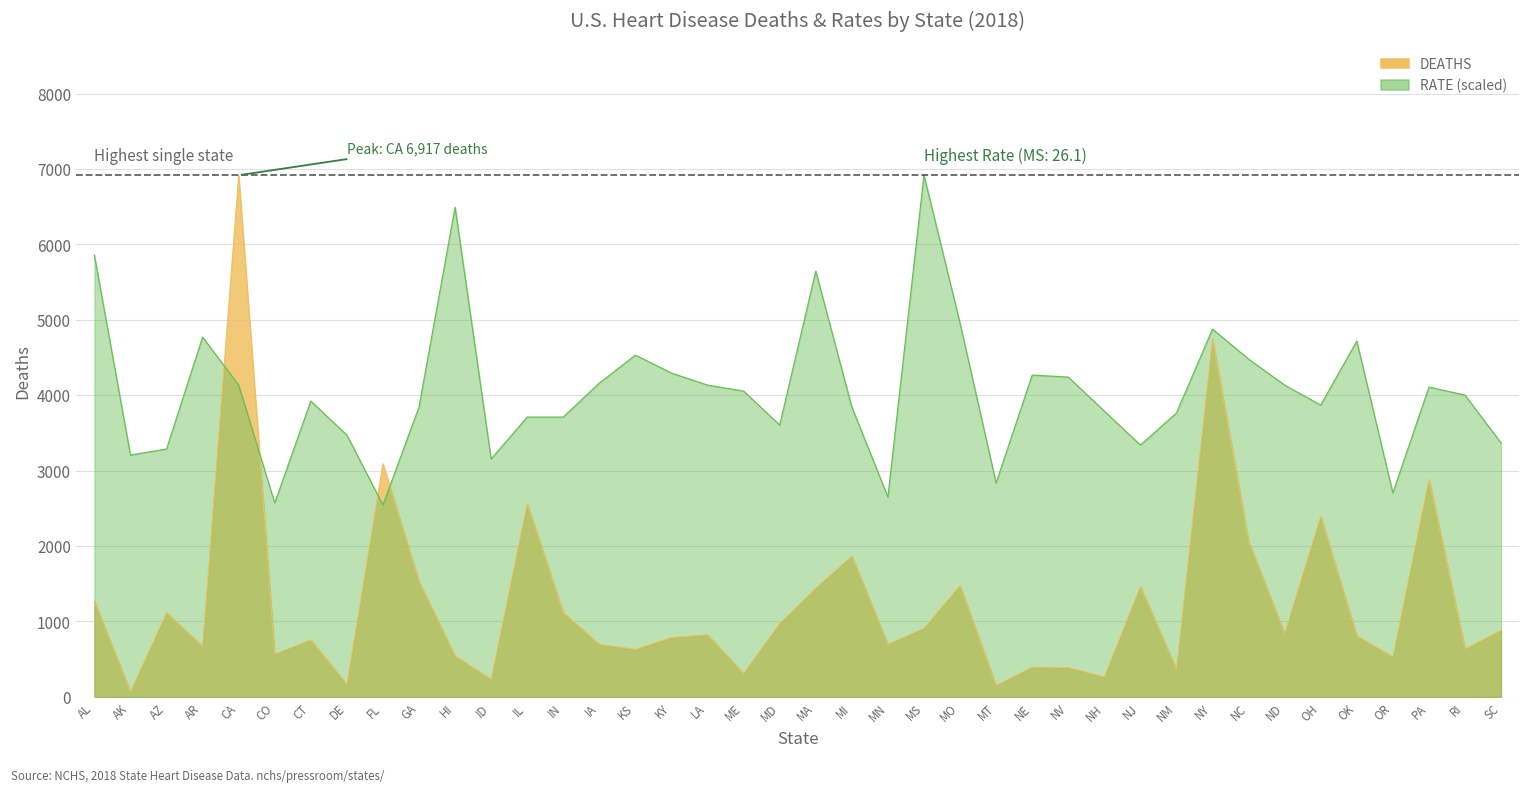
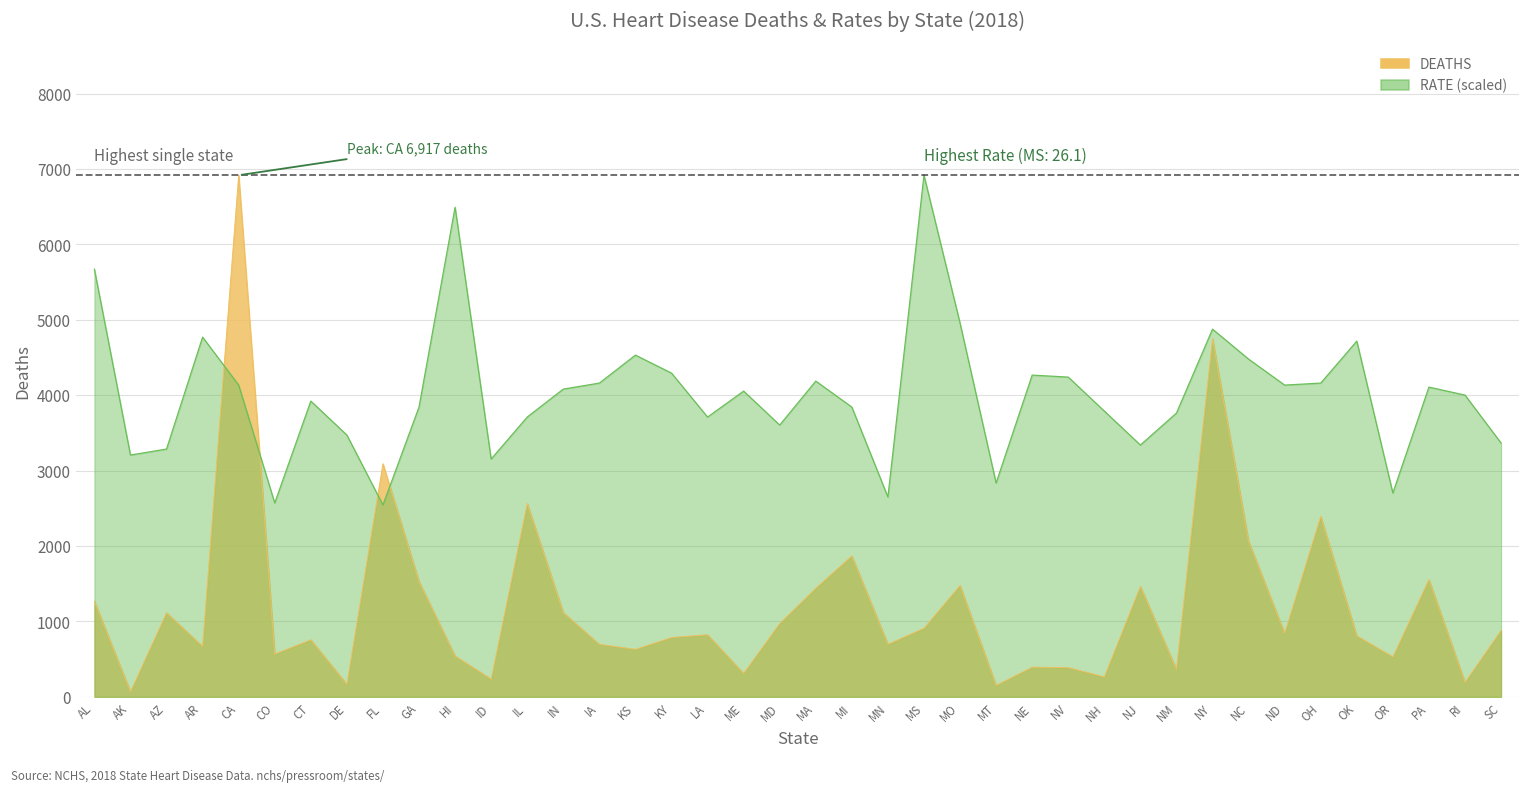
RATE (scaled), AL: 5900 -> 5700
RATE (scaled), IN: 3700 -> 4100
RATE (scaled), LA: 4100 -> 3700
RATE (scaled), MA: 5600 -> 4200
RATE (scaled), OH: 3900 -> 4200
DEATHS, PA: 2900 -> 1600
DEATHS, RI: 600 -> 200
